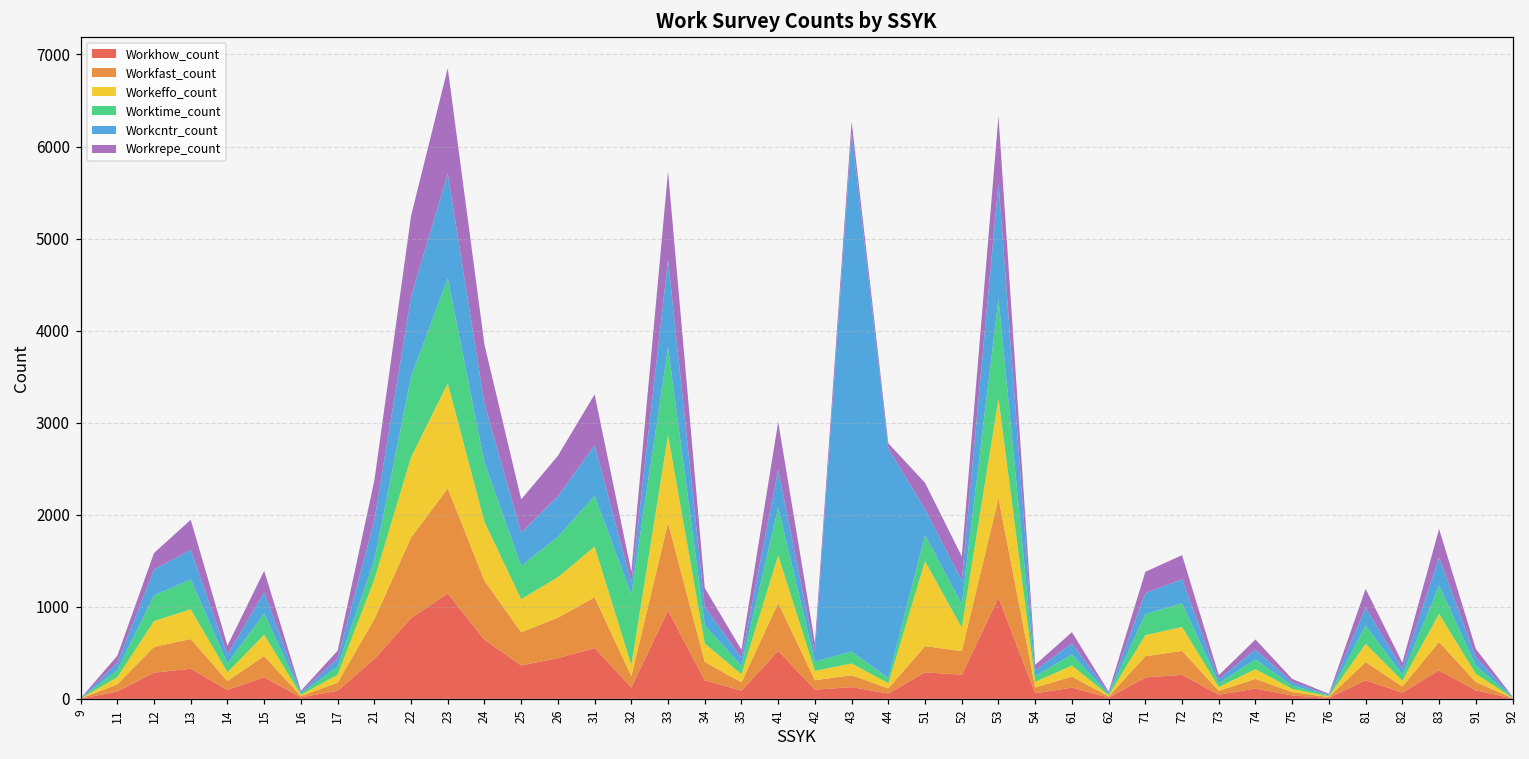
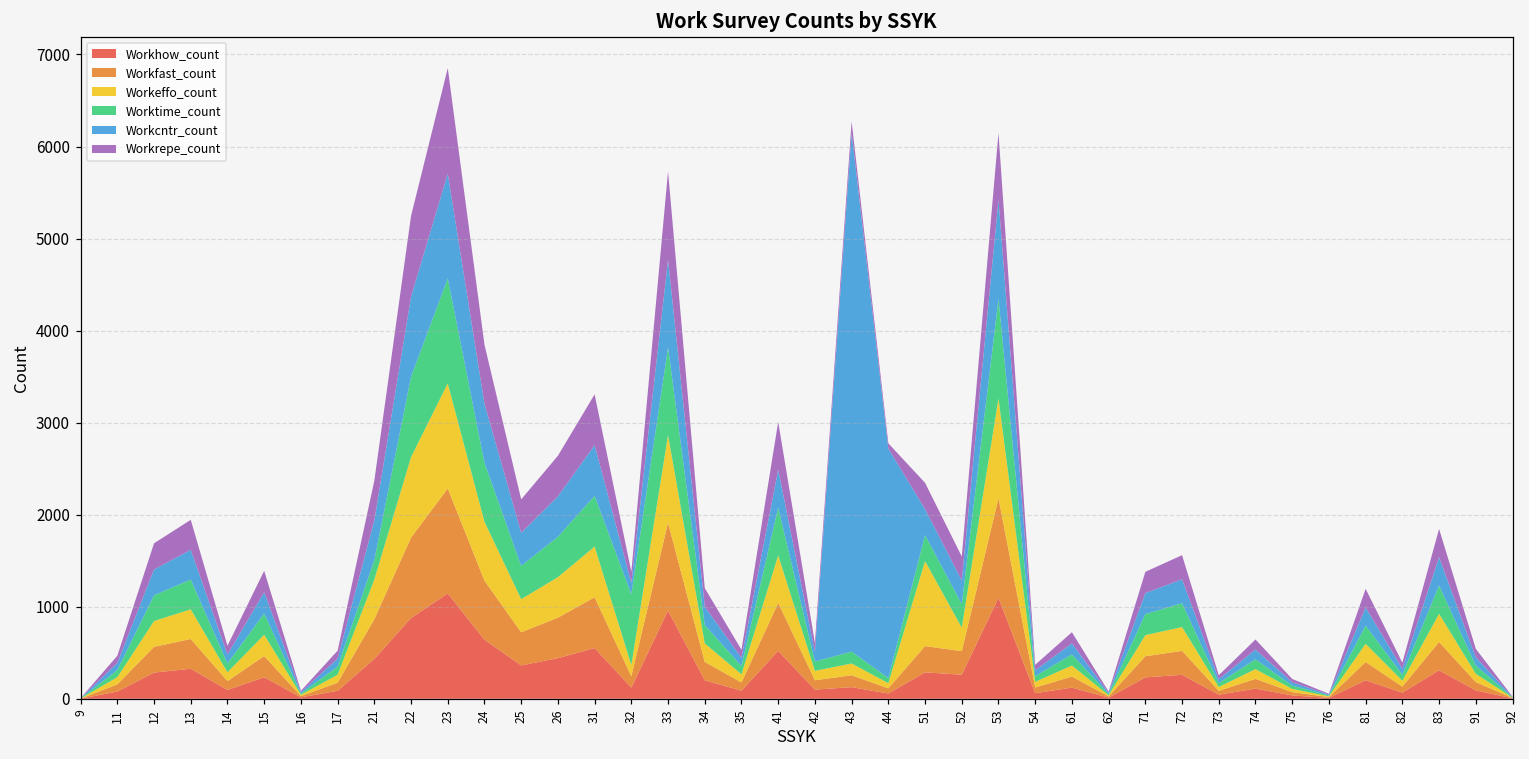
Workrepe_count, 12: 200 -> 300
Workcntr_count, 53: 1300 -> 1100
